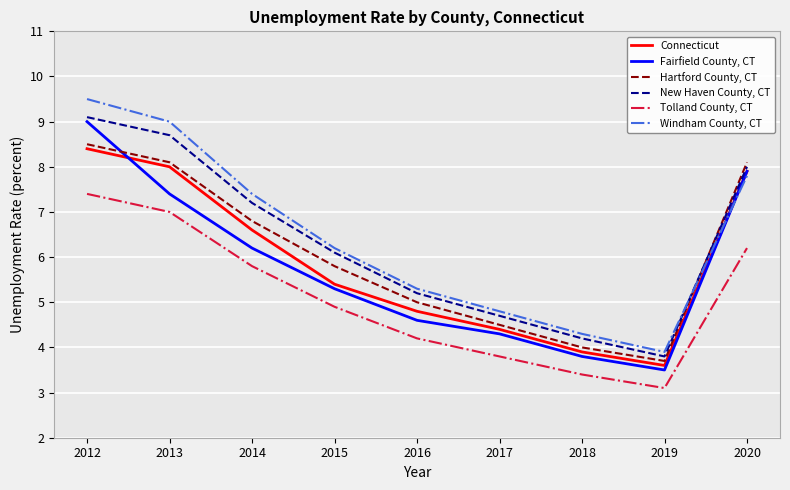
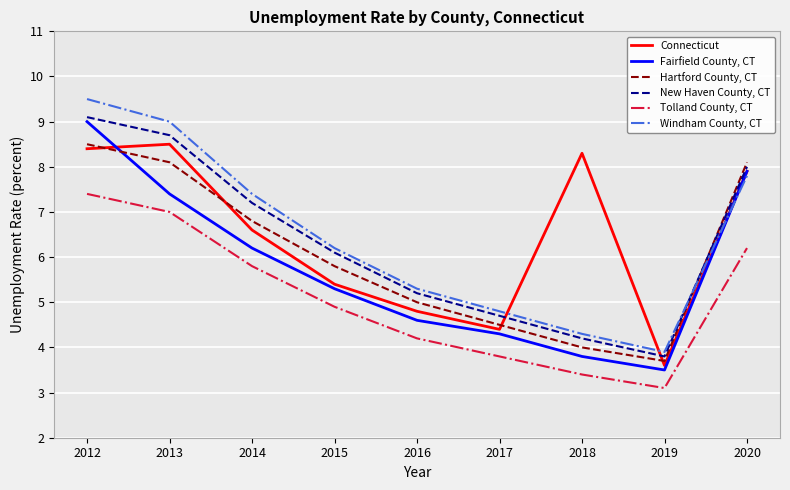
Connecticut, 2013: 8.0 -> 8.5
Connecticut, 2018: 3.9 -> 8.3
